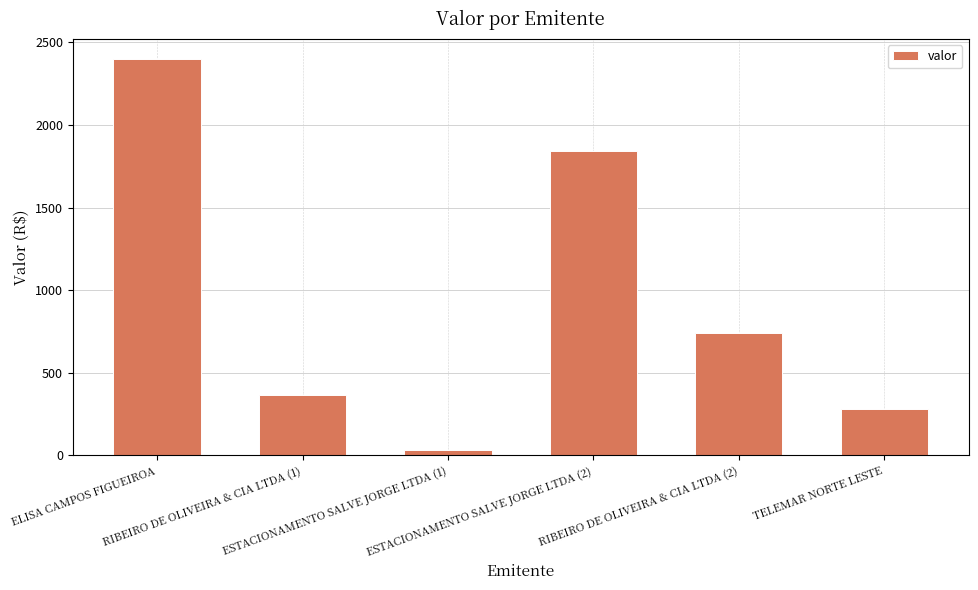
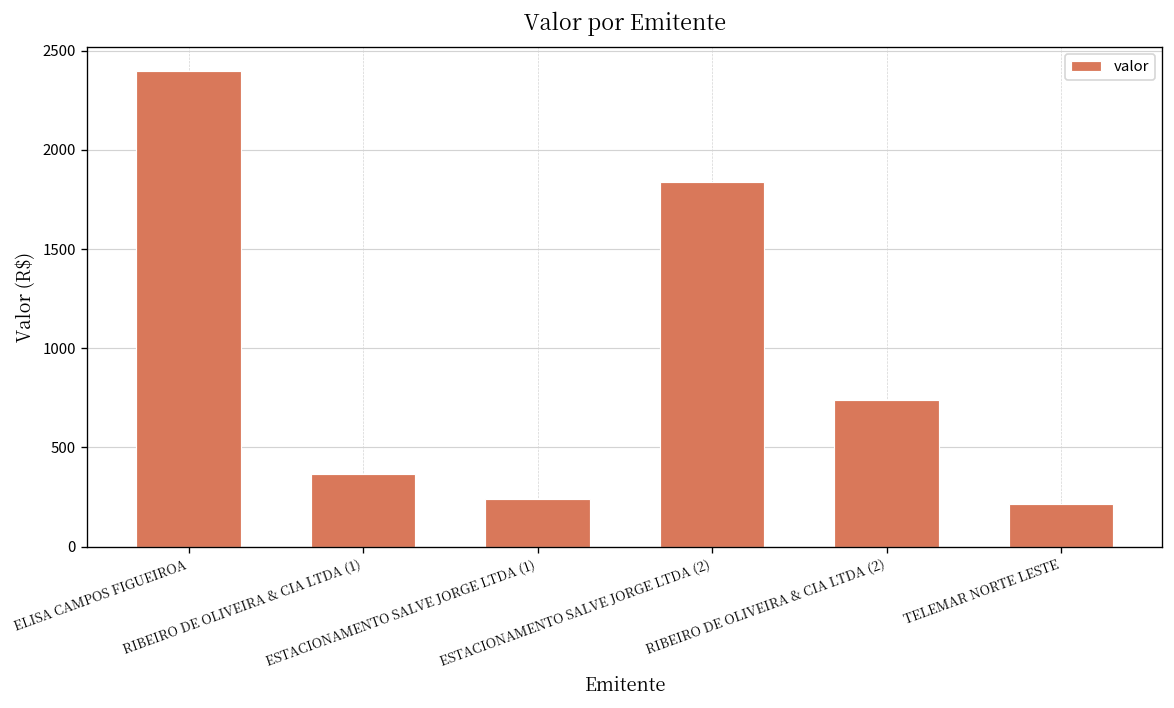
ESTACIONAMENTO SALVE JORGE LTDA (1): 30 -> 240
TELEMAR NORTE LESTE: 280 -> 220
